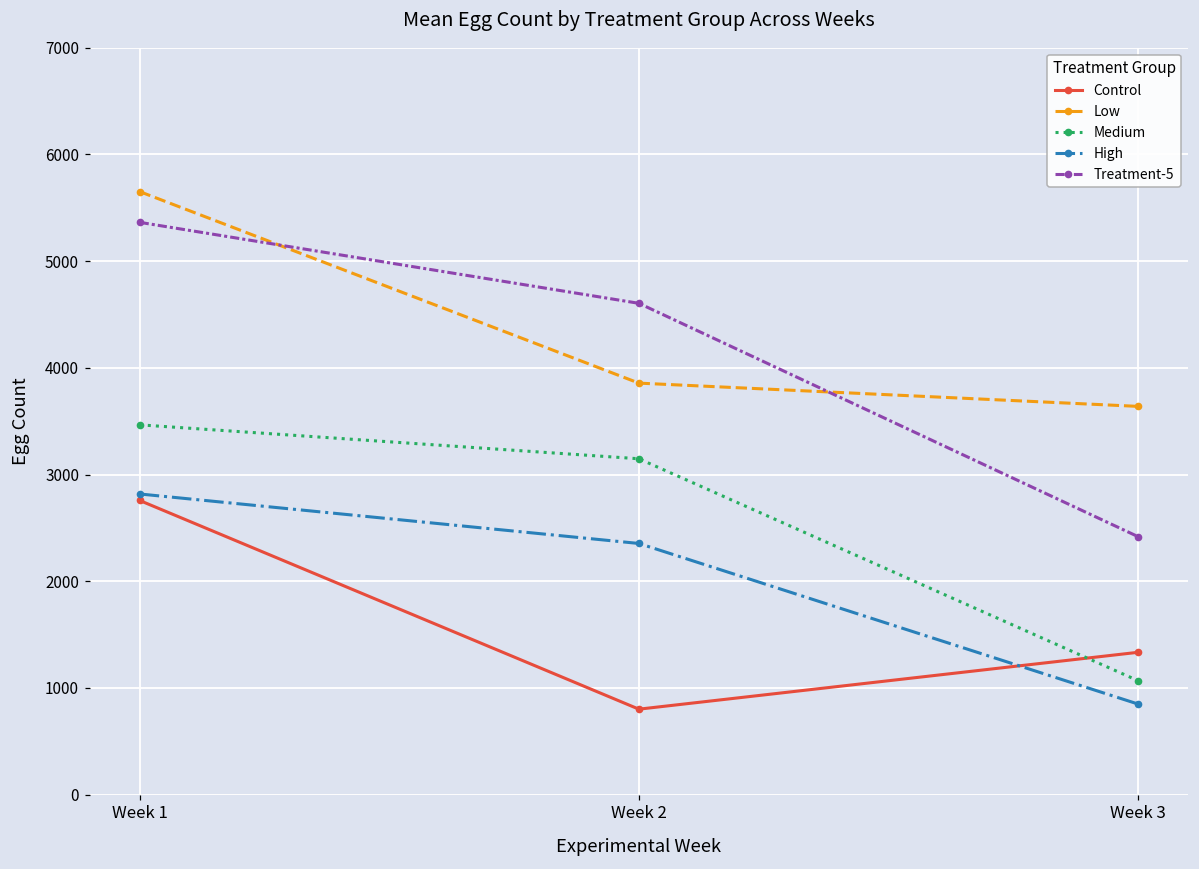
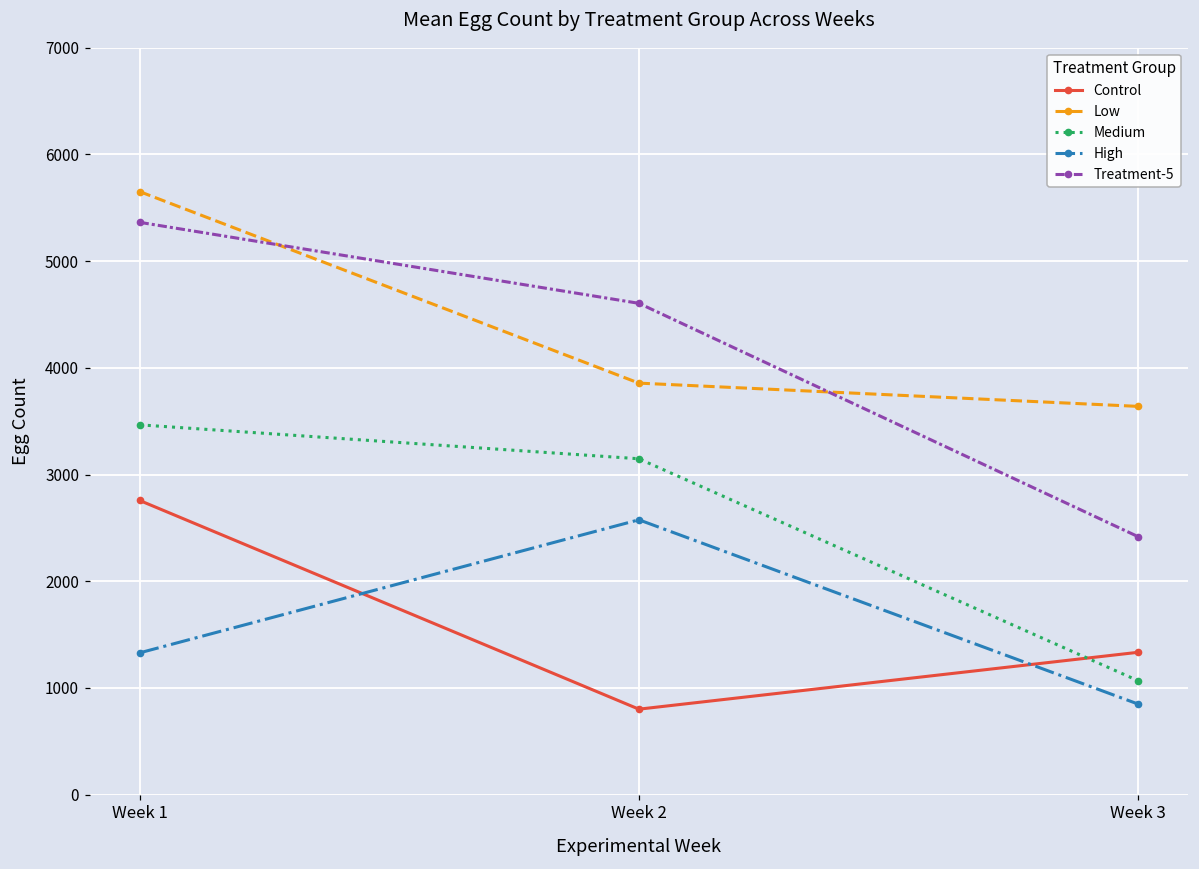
High, Week 1: 2800 -> 1300
High, Week 2: 2400 -> 2600
